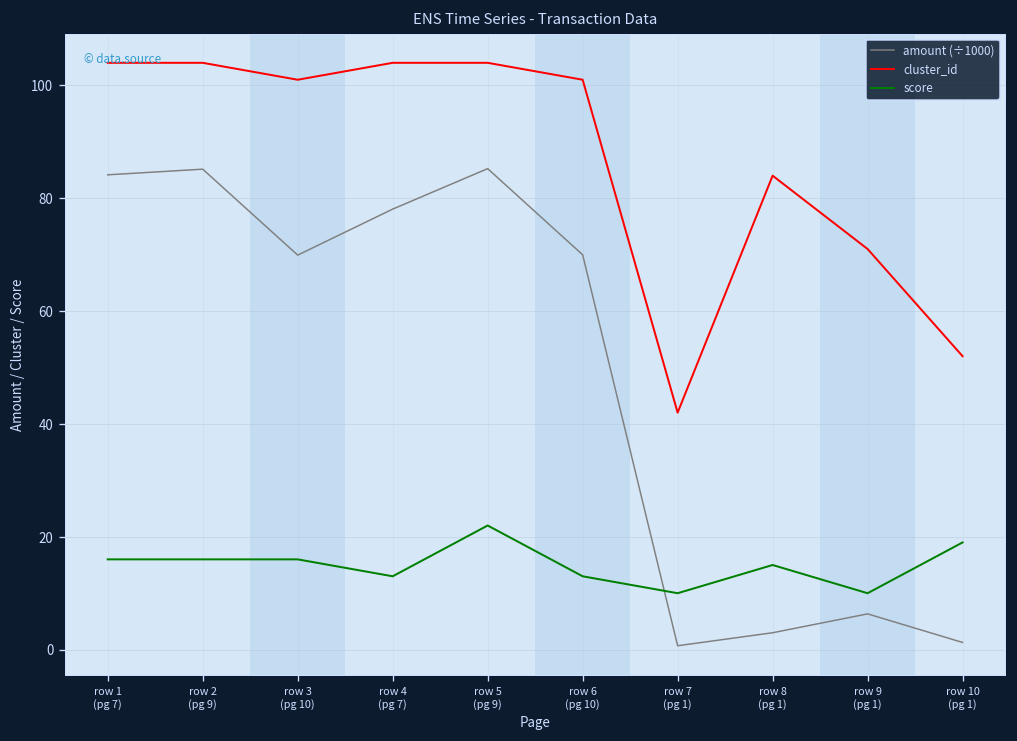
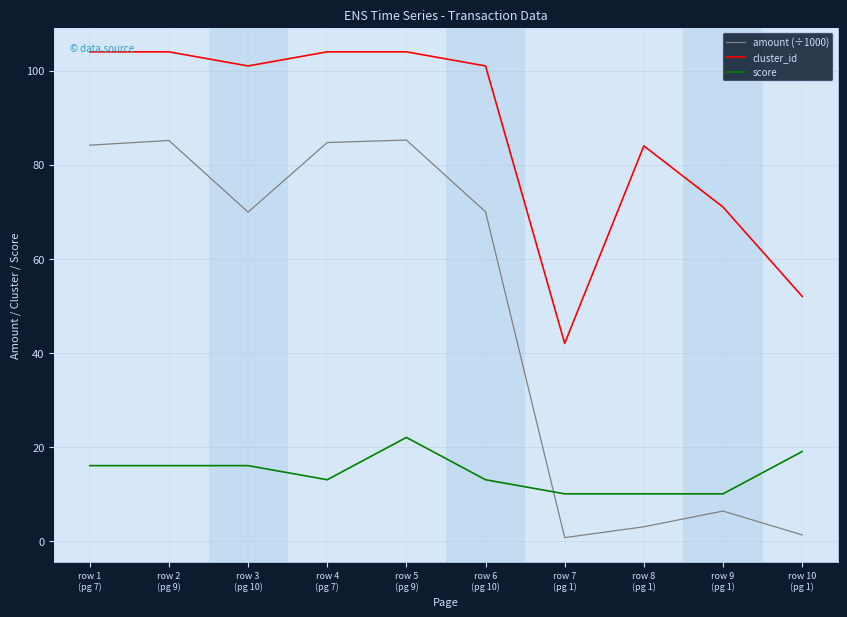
amount (÷1000), row 4 (pg 7): 78 -> 85
score, row 8 (pg 1): 15 -> 10
